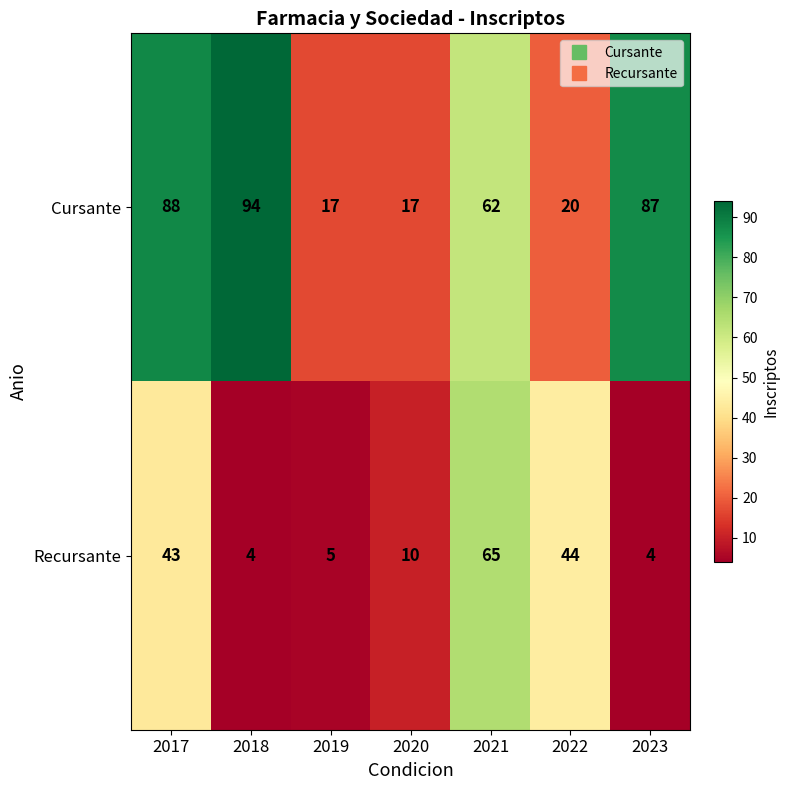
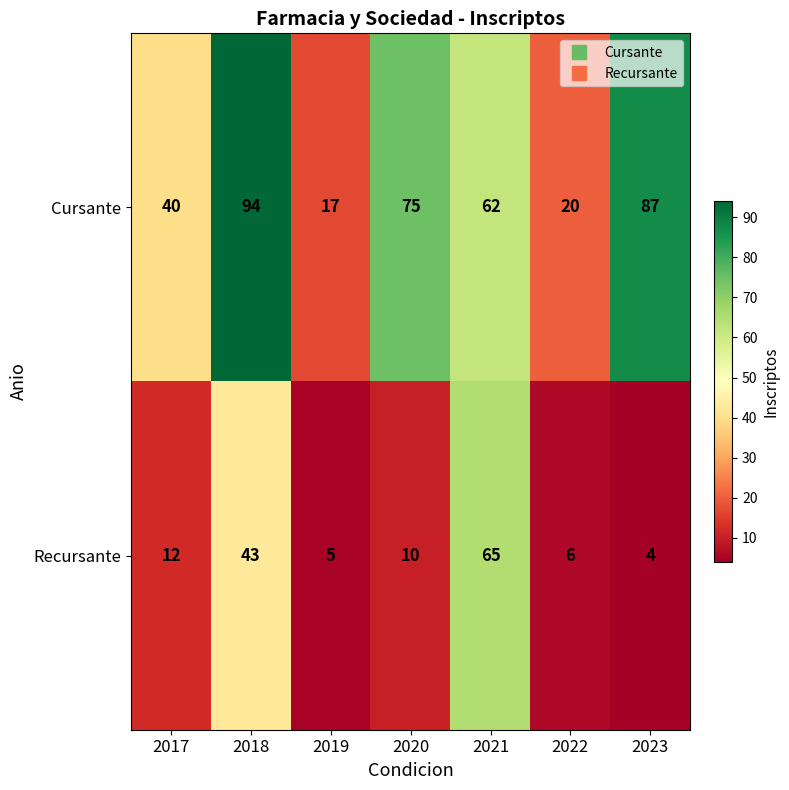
Cursante, 2017: 88 -> 40
Cursante, 2020: 17 -> 75
Recursante, 2017: 43 -> 12
Recursante, 2018: 4 -> 43
Recursante, 2022: 44 -> 6
